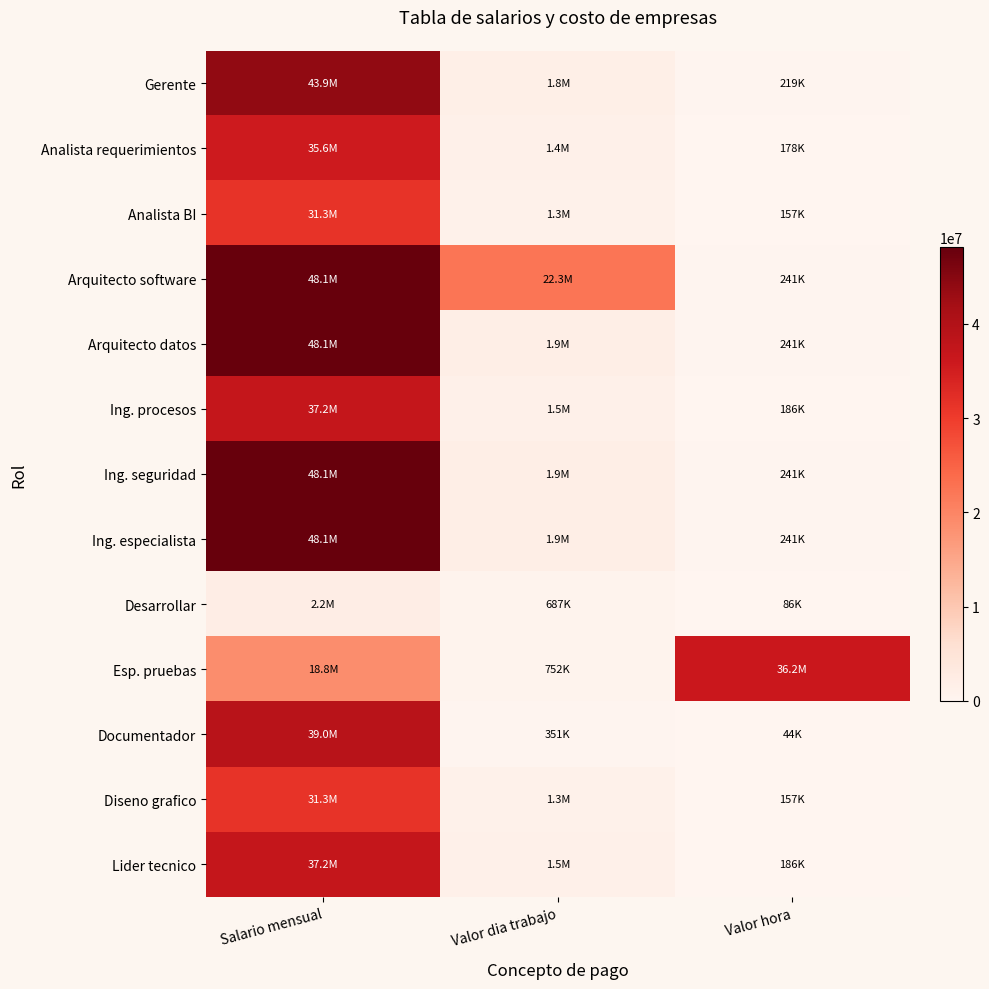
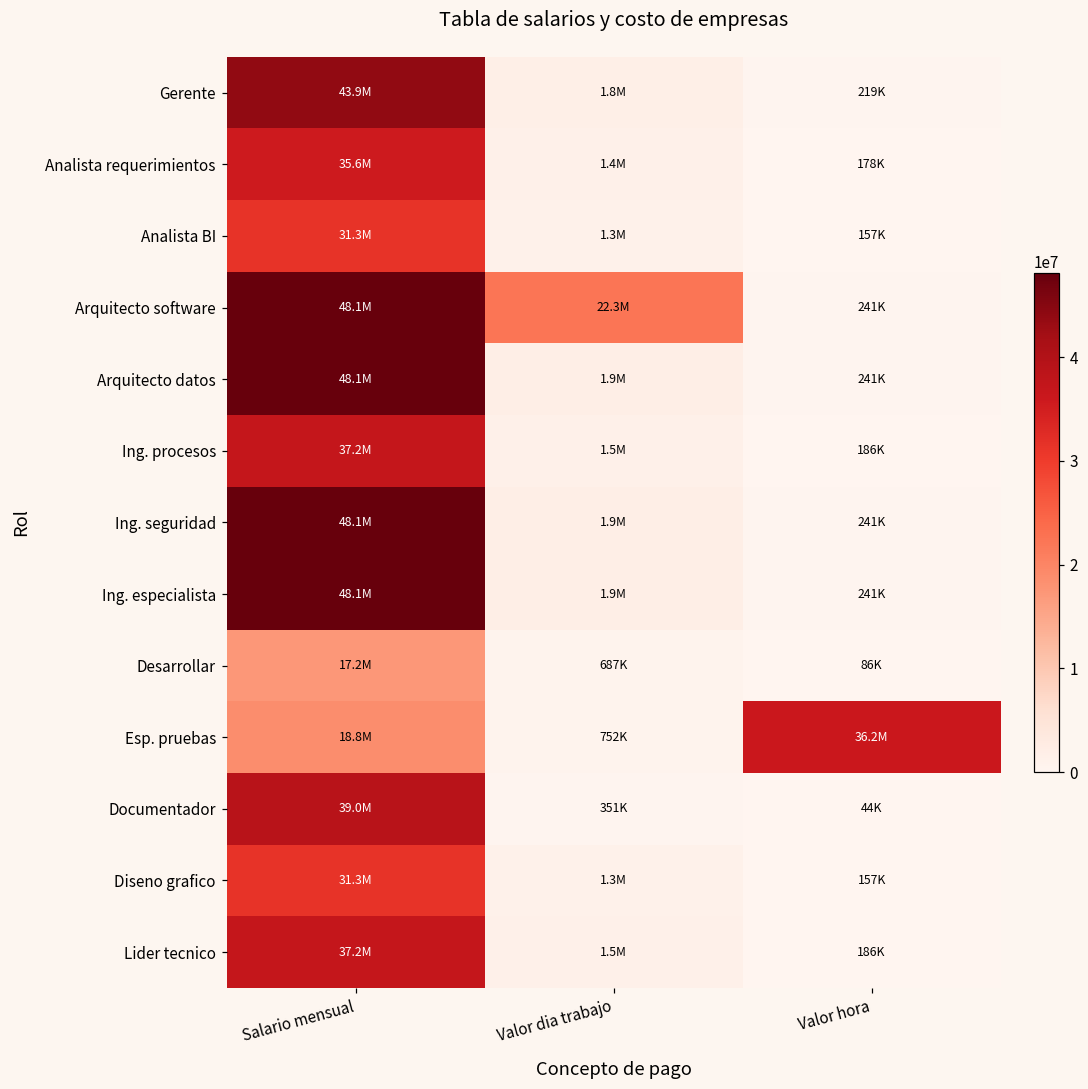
Desarrollar, Salario mensual: 2.2M -> 17.2M
